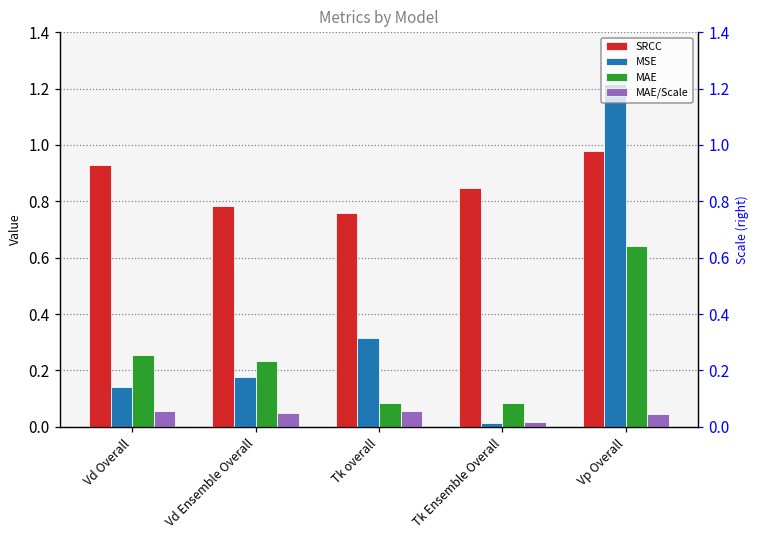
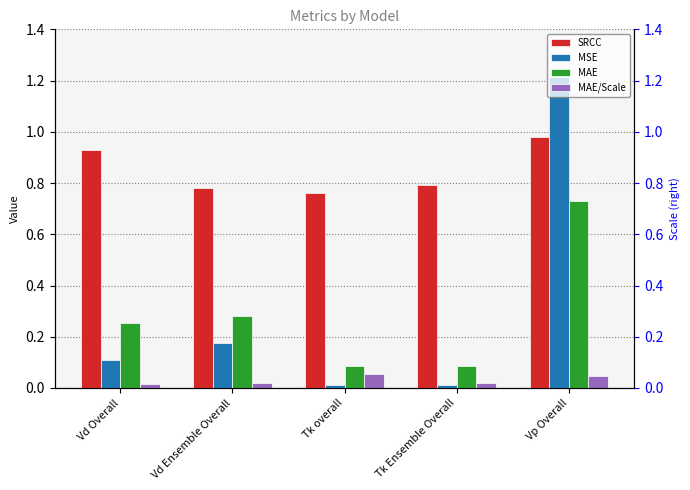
MSE, Vd Overall: 0.14 -> 0.11
MAE/Scale, Vd Overall: 0.06 -> 0.02
MAE, Vd Ensemble Overall: 0.23 -> 0.28
MAE/Scale, Vd Ensemble Overall: 0.05 -> 0.02
MSE, Tk overall: 0.32 -> 0.01
SRCC, Tk Ensemble Overall: 0.85 -> 0.79
MAE, Vp Overall: 0.64 -> 0.73
